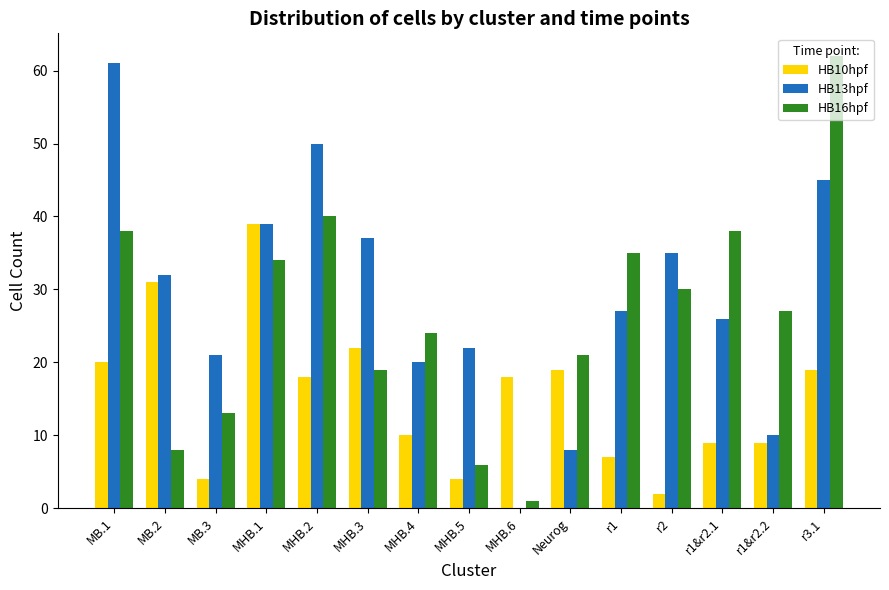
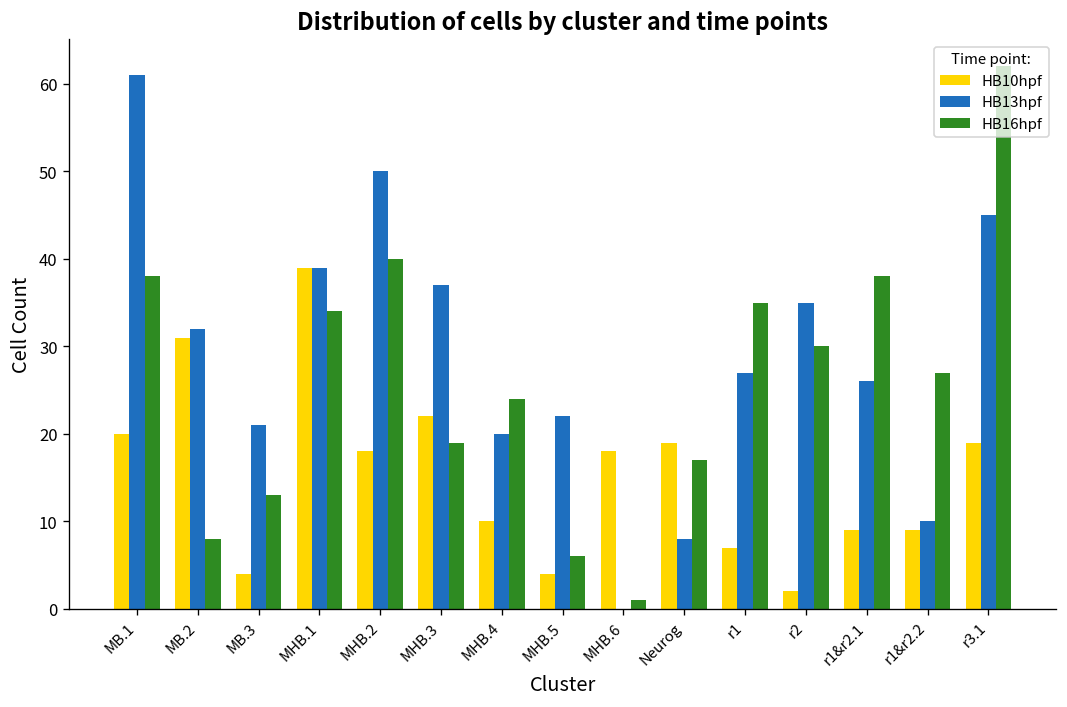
HB16hpf, Neurog: 21 -> 17
